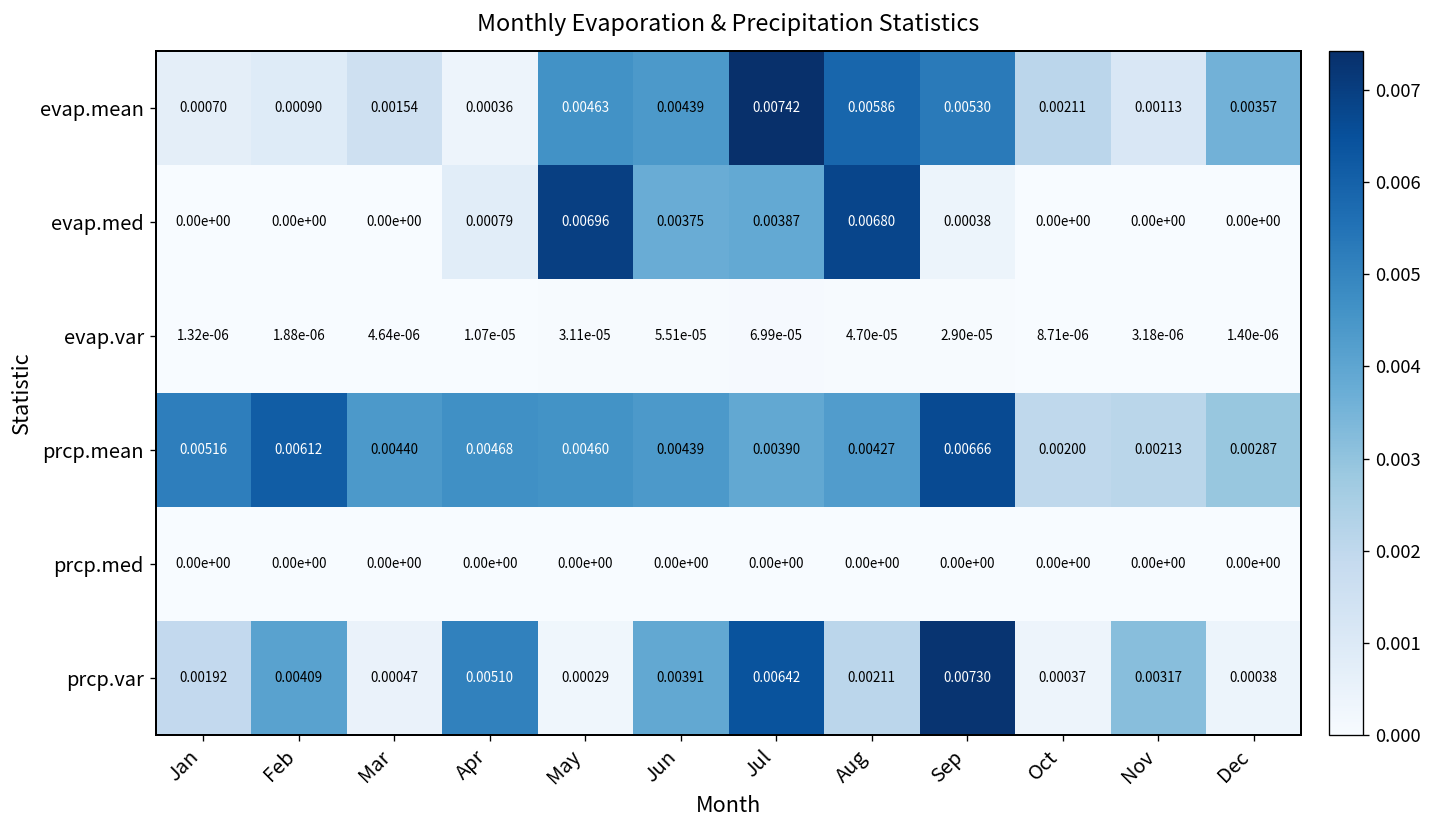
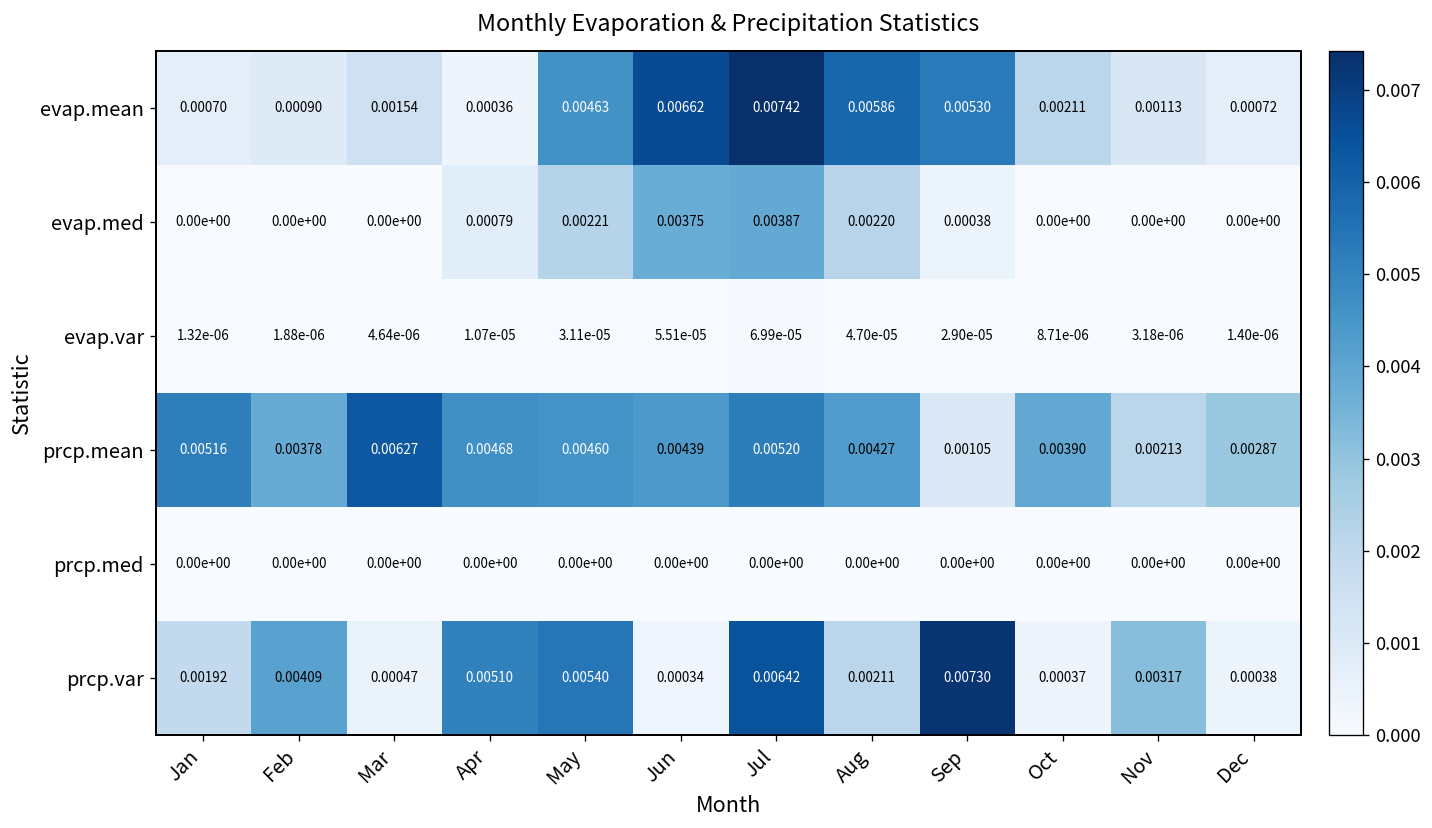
evap.mean, Jun: 0.00439 -> 0.00662
evap.mean, Dec: 0.00357 -> 0.00072
evap.med, May: 0.00696 -> 0.00221
evap.med, Aug: 0.00680 -> 0.00220
prcp.mean, Feb: 0.00612 -> 0.00378
prcp.mean, Mar: 0.00440 -> 0.00627
prcp.mean, Jul: 0.00390 -> 0.00520
prcp.mean, Sep: 0.00666 -> 0.00105
prcp.mean, Oct: 0.00200 -> 0.00390
prcp.var, May: 0.00029 -> 0.00540
prcp.var, Jun: 0.00391 -> 0.00034
